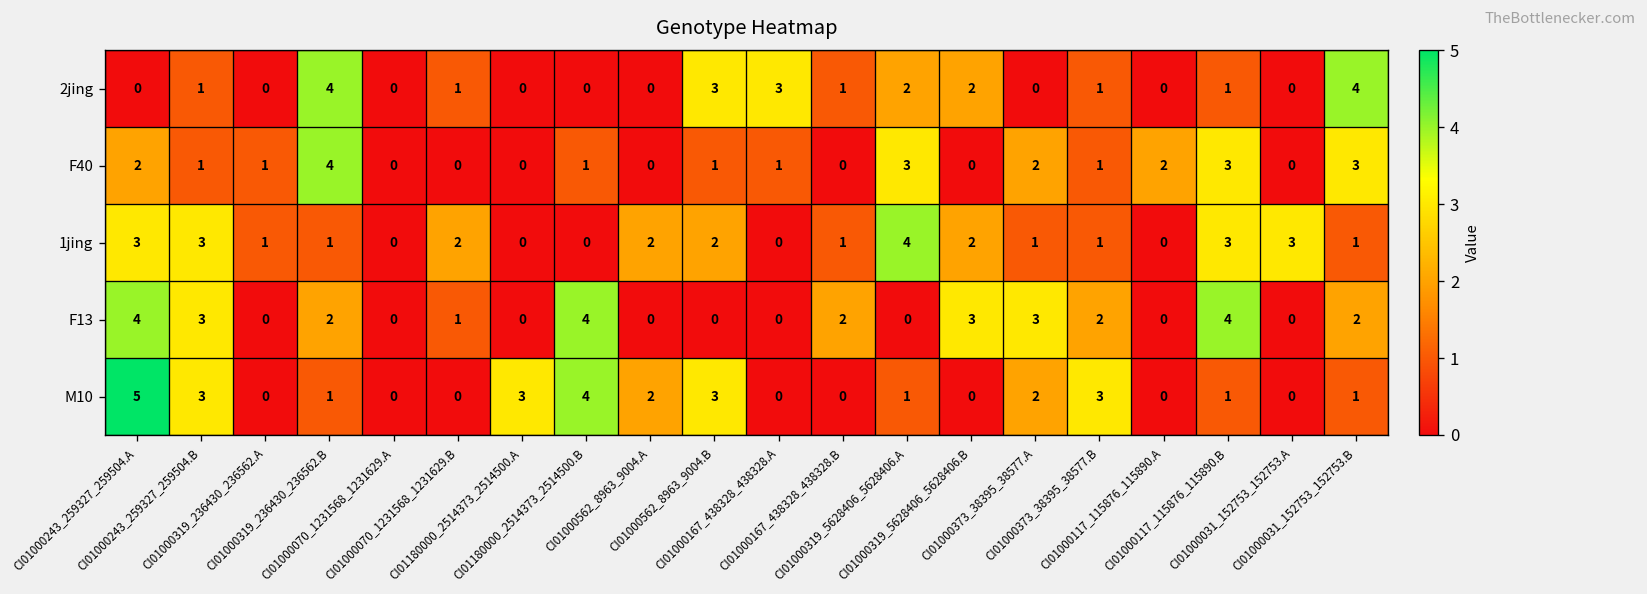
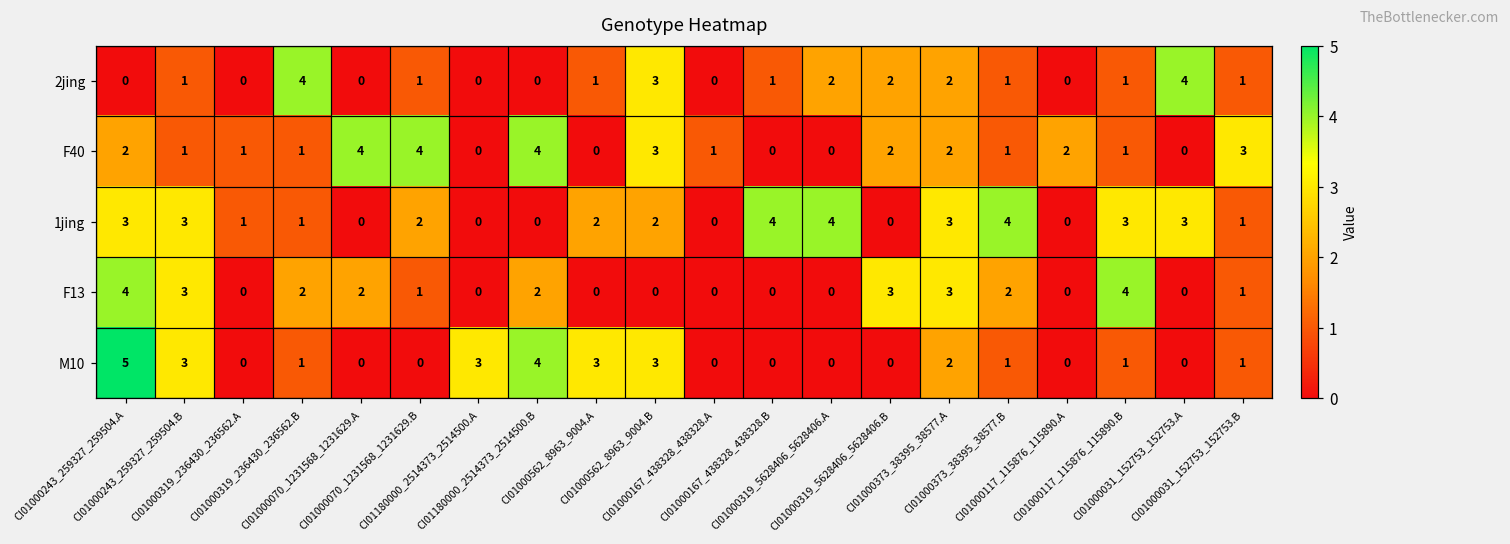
2jing, CI01000562_8963_9004.A: 0 -> 1
2jing, CI01000167_438328_438328.A: 3 -> 0
2jing, CI01000373_38395_38577.A: 0 -> 2
2jing, CI01000031_152753_152753.A: 0 -> 4
2jing, CI01000031_152753_152753.B: 4 -> 1
F40, CI01000319_236430_236562.B: 4 -> 1
F40, CI01000070_1231568_1231629.A: 0 -> 4
F40, CI01000070_1231568_1231629.B: 0 -> 4
F40, CI01180000_2514373_2514500.B: 1 -> 4
F40, CI01000562_8963_9004.B: 1 -> 3
F40, CI01000319_5628406_5628406.A: 3 -> 0
F40, CI01000319_5628406_5628406.B: 0 -> 2
F40, CI01000117_115876_115890.B: 3 -> 1
1jing, CI01000167_438328_438328.B: 1 -> 4
1jing, CI01000319_5628406_5628406.B: 2 -> 0
1jing, CI01000373_38395_38577.A: 1 -> 3
1jing, CI01000373_38395_38577.B: 1 -> 4
F13, CI01000070_1231568_1231629.A: 0 -> 2
F13, CI01180000_2514373_2514500.B: 4 -> 2
F13, CI01000167_438328_438328.B: 2 -> 0
F13, CI01000031_152753_152753.B: 2 -> 1
M10, CI01000562_8963_9004.A: 2 -> 3
M10, CI01000319_5628406_5628406.A: 1 -> 0
M10, CI01000373_38395_38577.B: 3 -> 1
